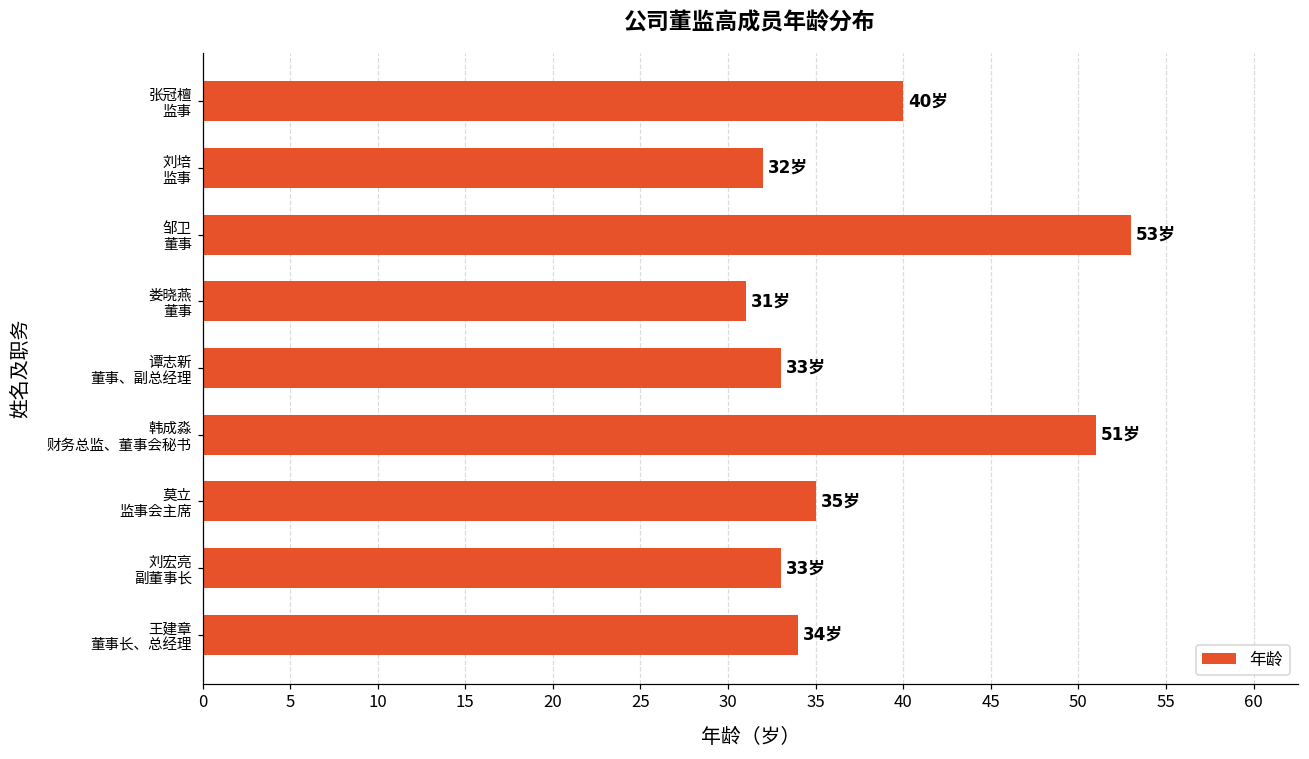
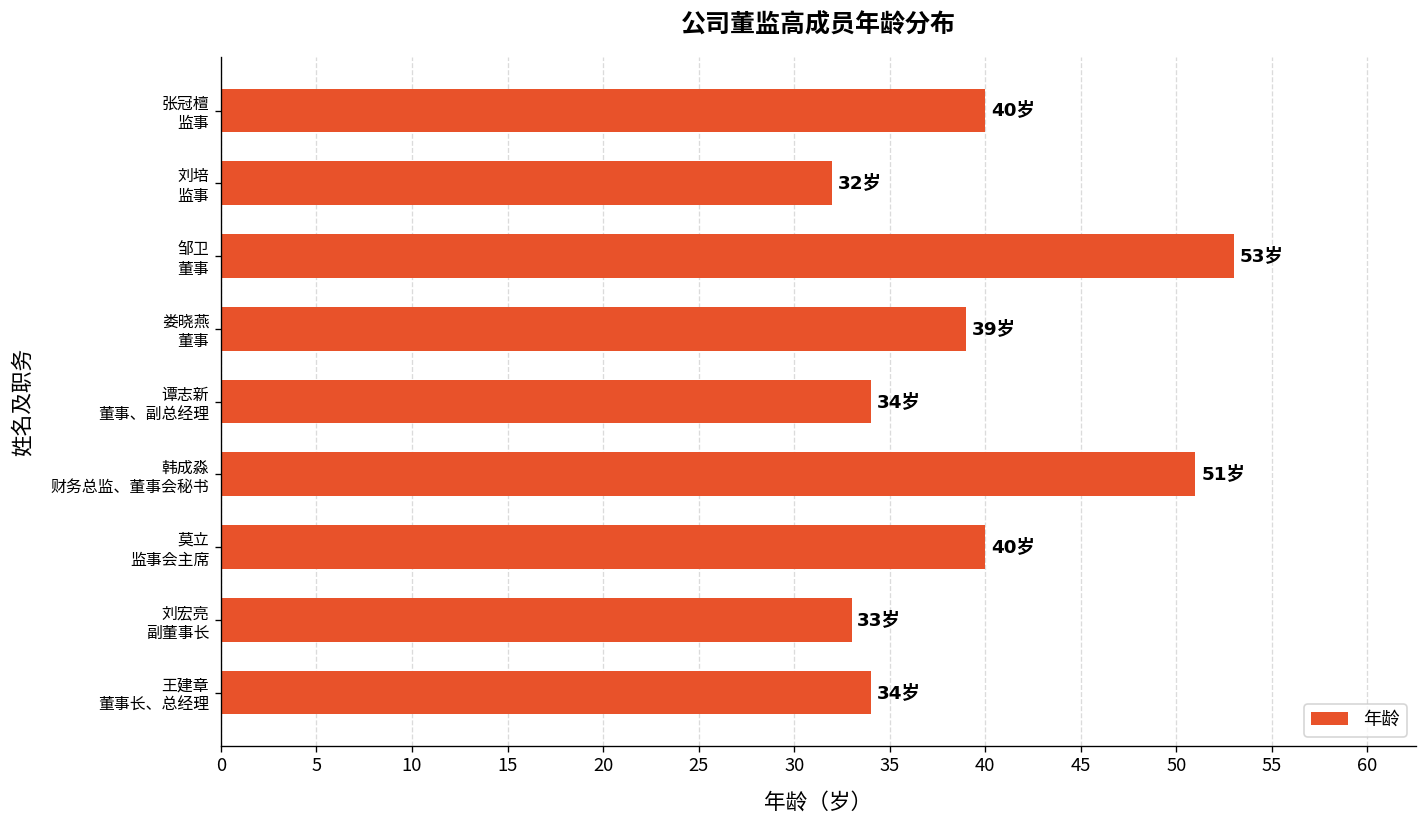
娄晓燕 董事: 31岁 -> 39岁
谭志新 董事、副总经理: 33岁 -> 34岁
莫立 监事会主席: 35岁 -> 40岁
